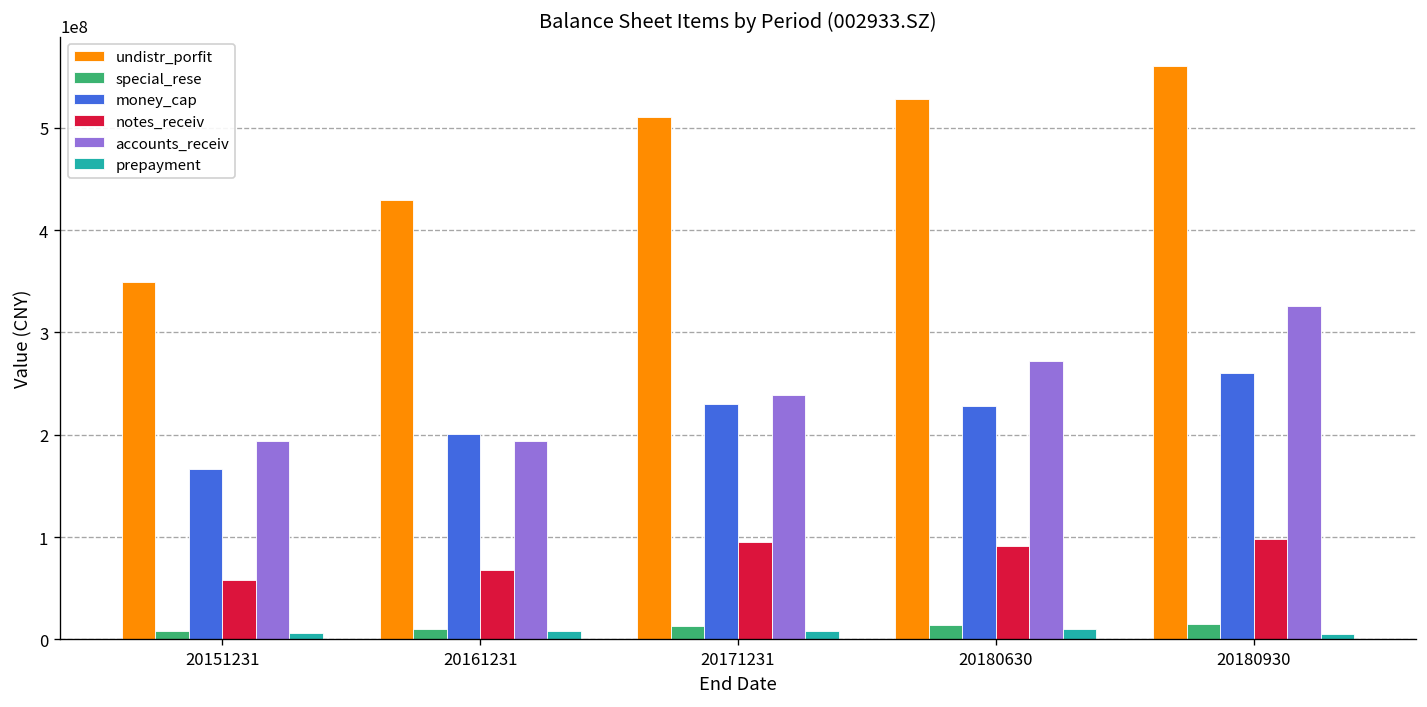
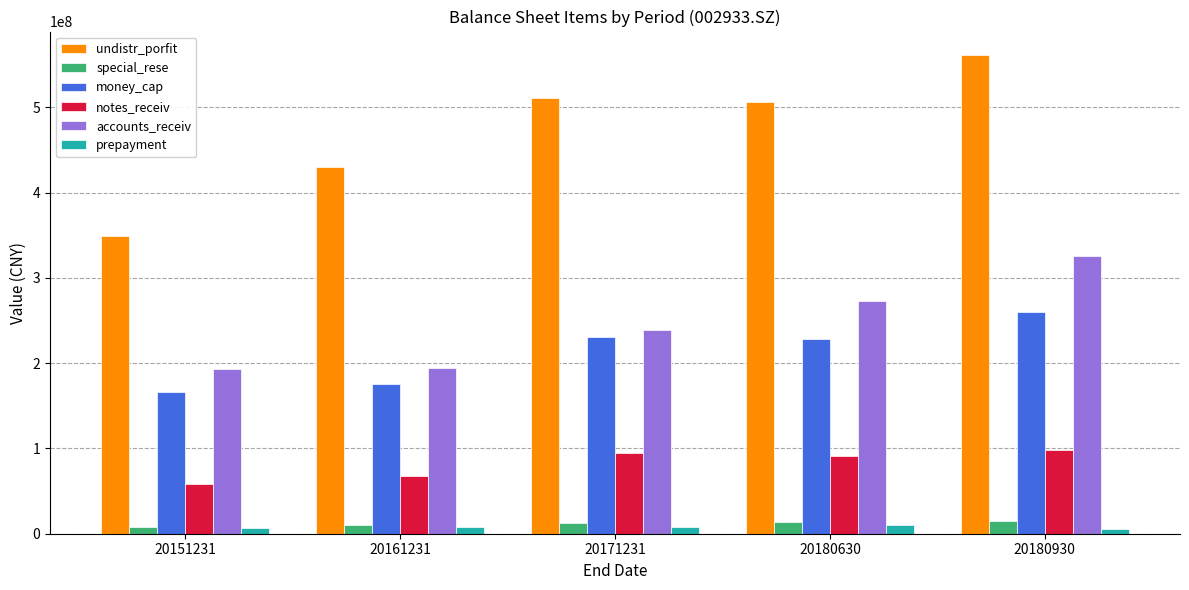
money_cap, 20161231: 200000000 -> 180000000
undistr_porfit, 20180630: 530000000 -> 510000000
